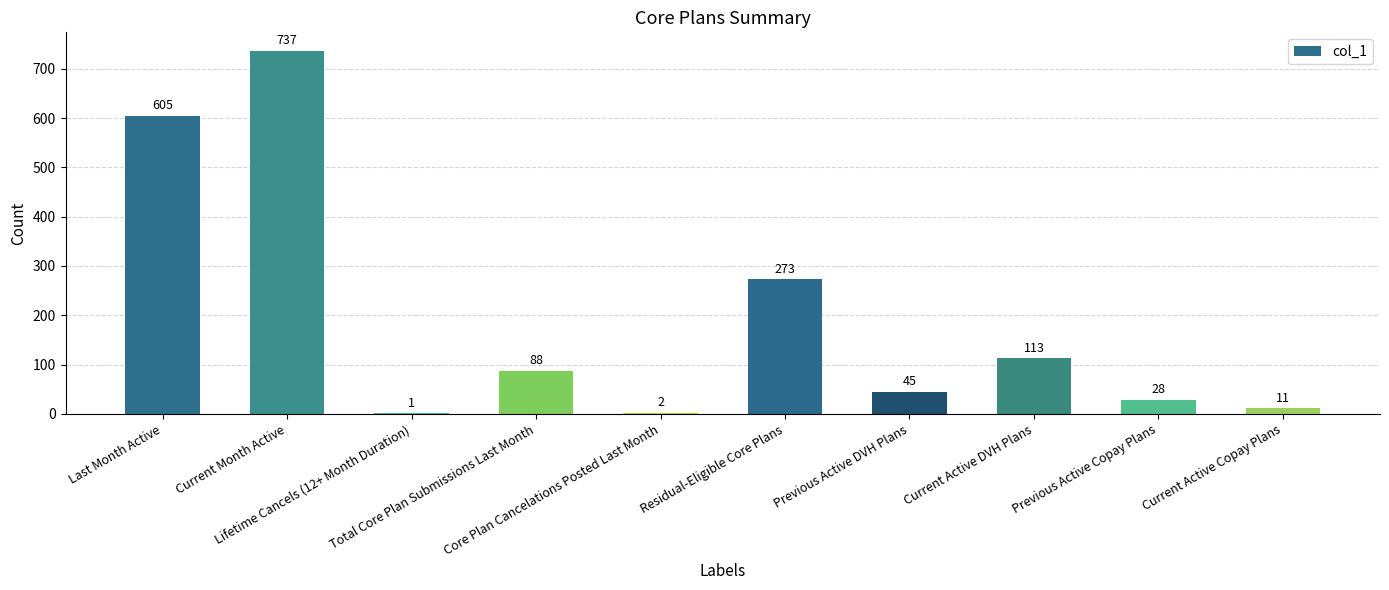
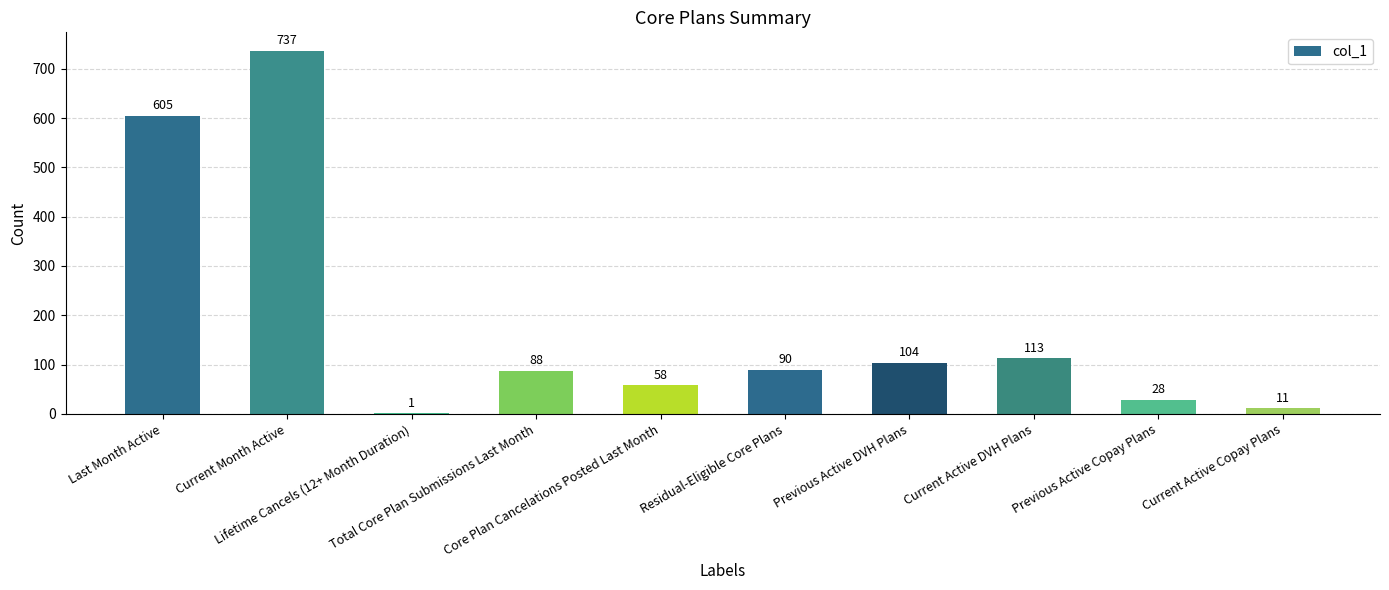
Core Plan Cancelations Posted Last Month: 2 -> 58
Residual-Eligible Core Plans: 273 -> 90
Previous Active DVH Plans: 45 -> 104
